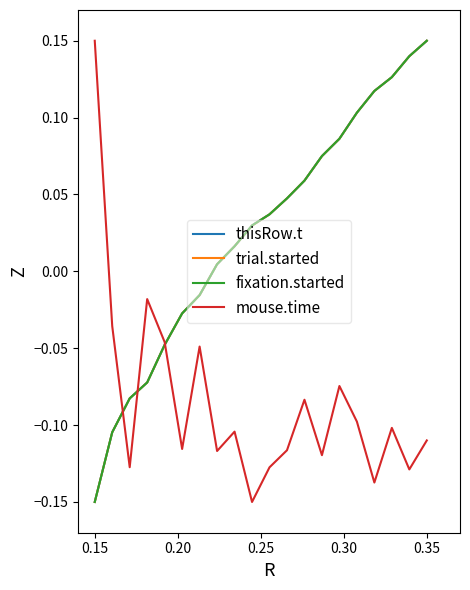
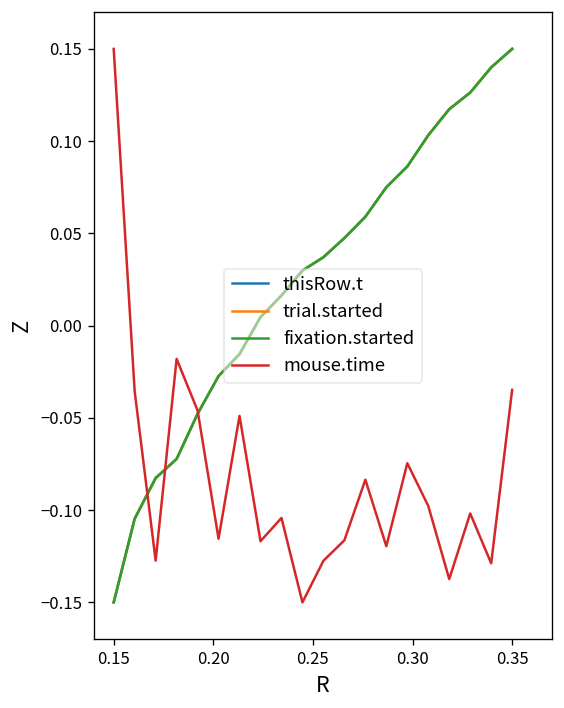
mouse.time, 0.35: -0.110 -> -0.035
